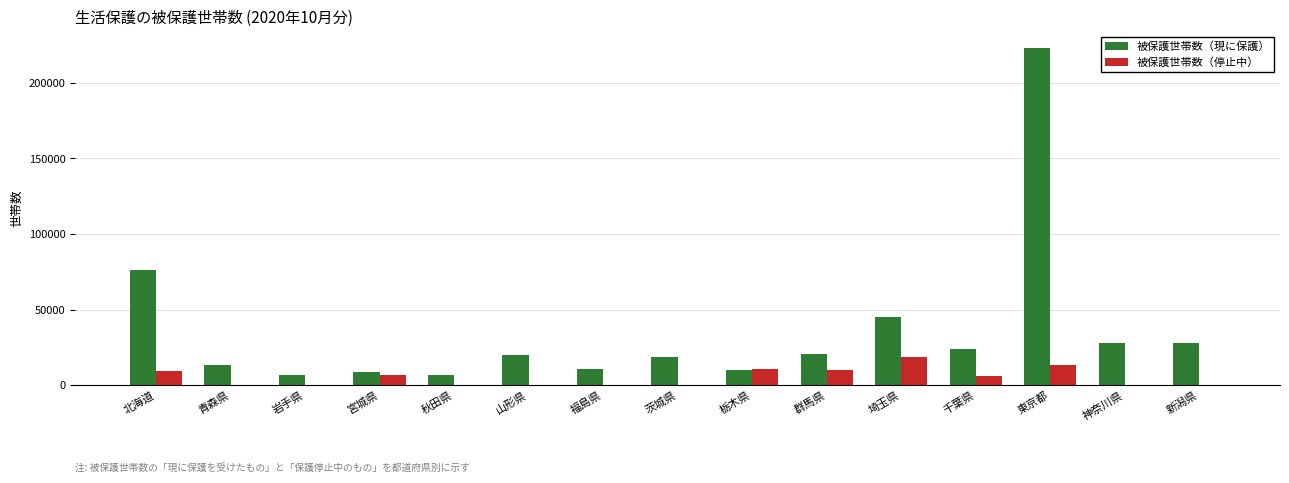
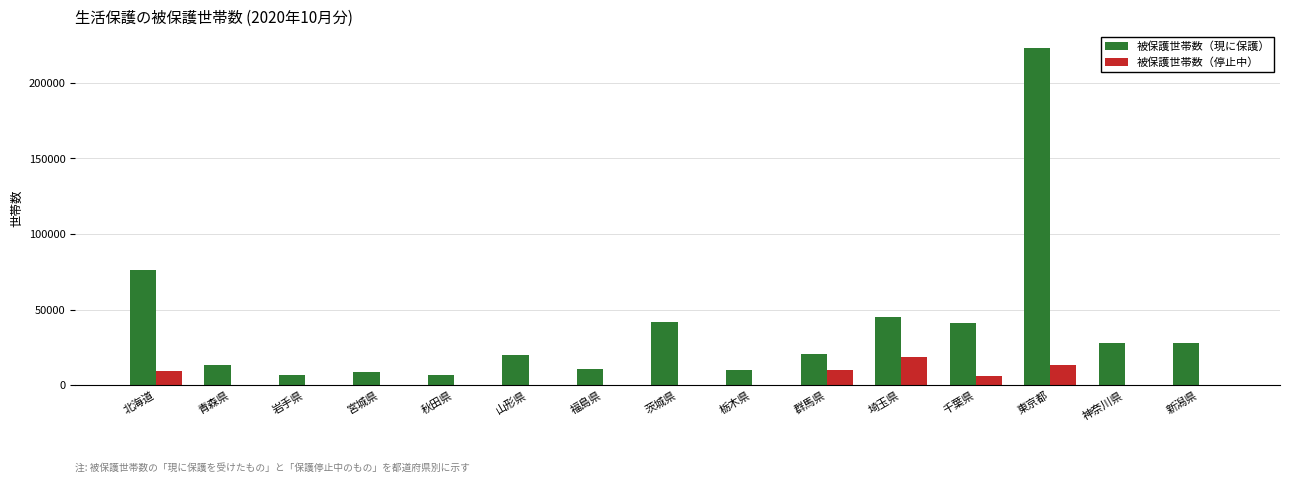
被保護世帯数（停止中）, 宮城県: 7000 -> 0
被保護世帯数（現に保護）, 茨城県: 19000 -> 42000
被保護世帯数（停止中）, 栃木県: 11000 -> 0
被保護世帯数（現に保護）, 千葉県: 24000 -> 41000
